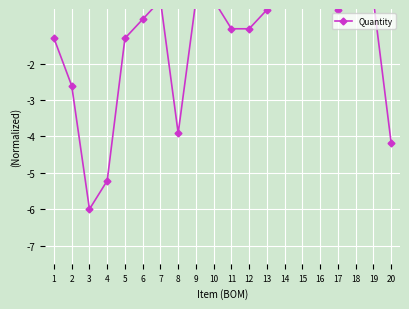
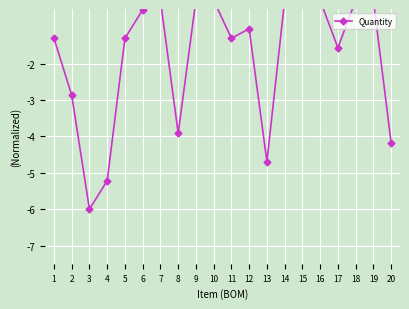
2: -2.6 -> -2.9
6: -0.8 -> -0.5
11: -1.0 -> -1.3
13: -0.5 -> -4.7
17: -0.5 -> -1.6
